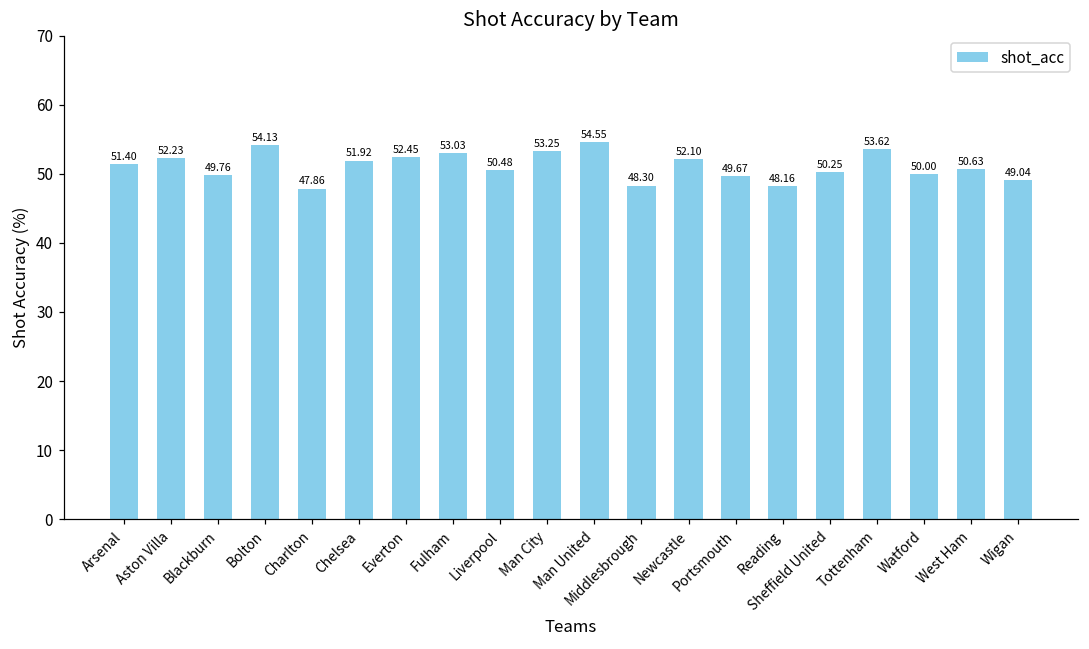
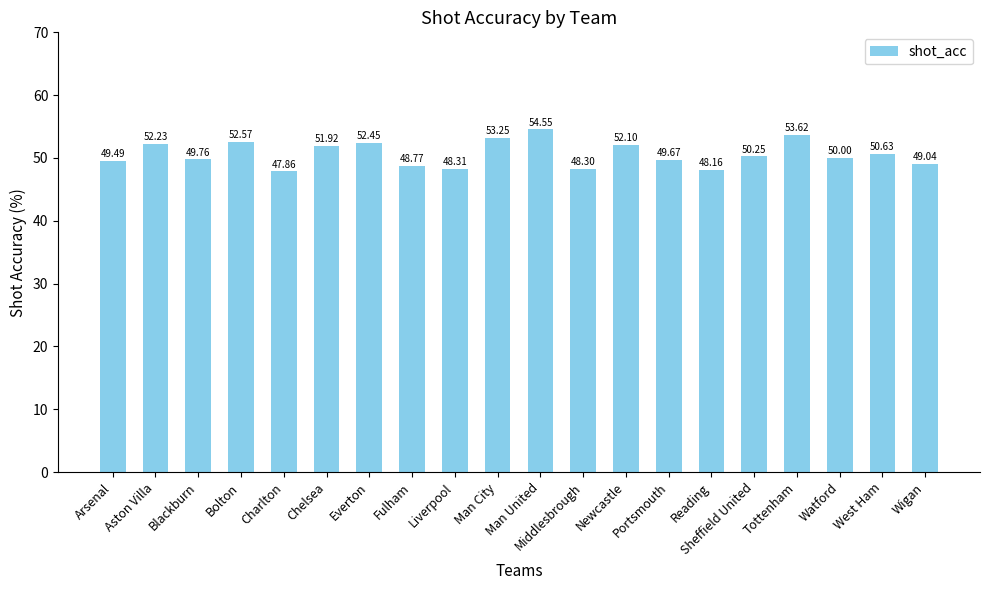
Arsenal: 51.40 -> 49.49
Bolton: 54.13 -> 52.57
Fulham: 53.03 -> 48.77
Liverpool: 50.48 -> 48.31
